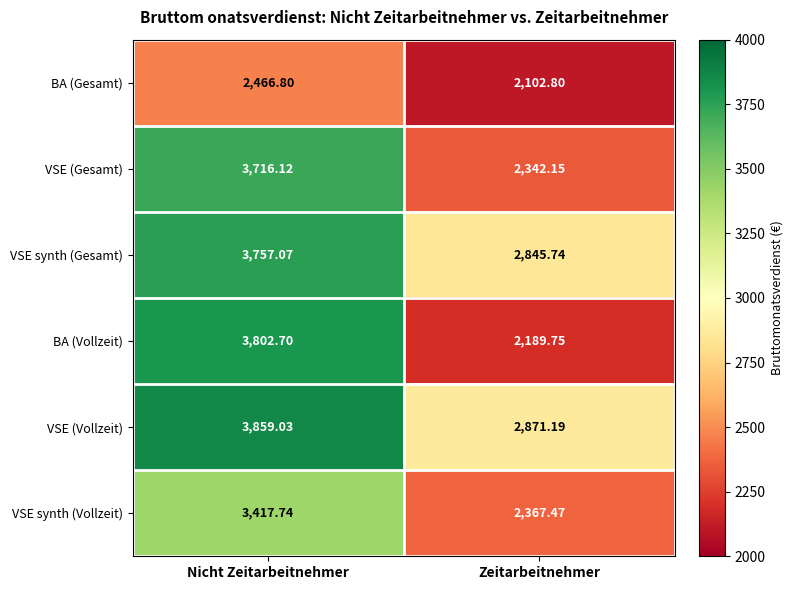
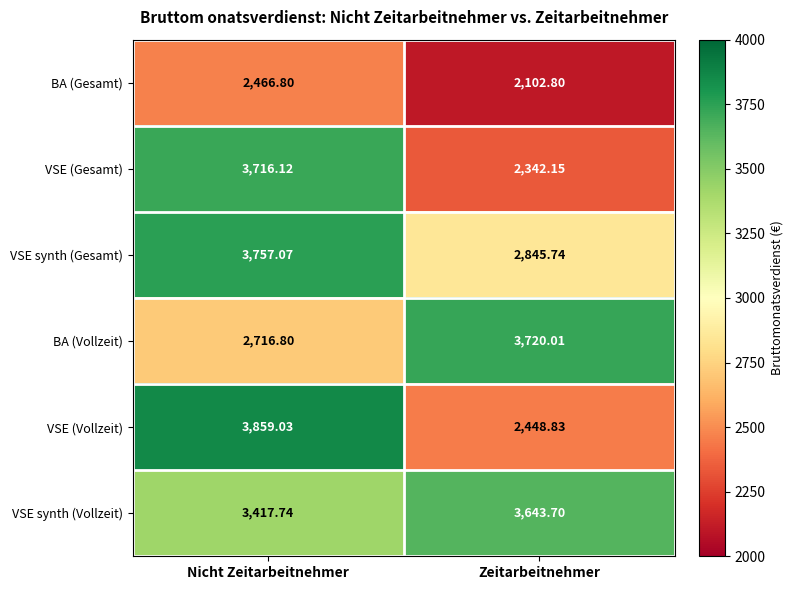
BA (Vollzeit), Nicht Zeitarbeitnehmer: 3,802.70 -> 2,716.80
BA (Vollzeit), Zeitarbeitnehmer: 2,189.75 -> 3,720.01
VSE (Vollzeit), Zeitarbeitnehmer: 2,871.19 -> 2,448.83
VSE synth (Vollzeit), Zeitarbeitnehmer: 2,367.47 -> 3,643.70
